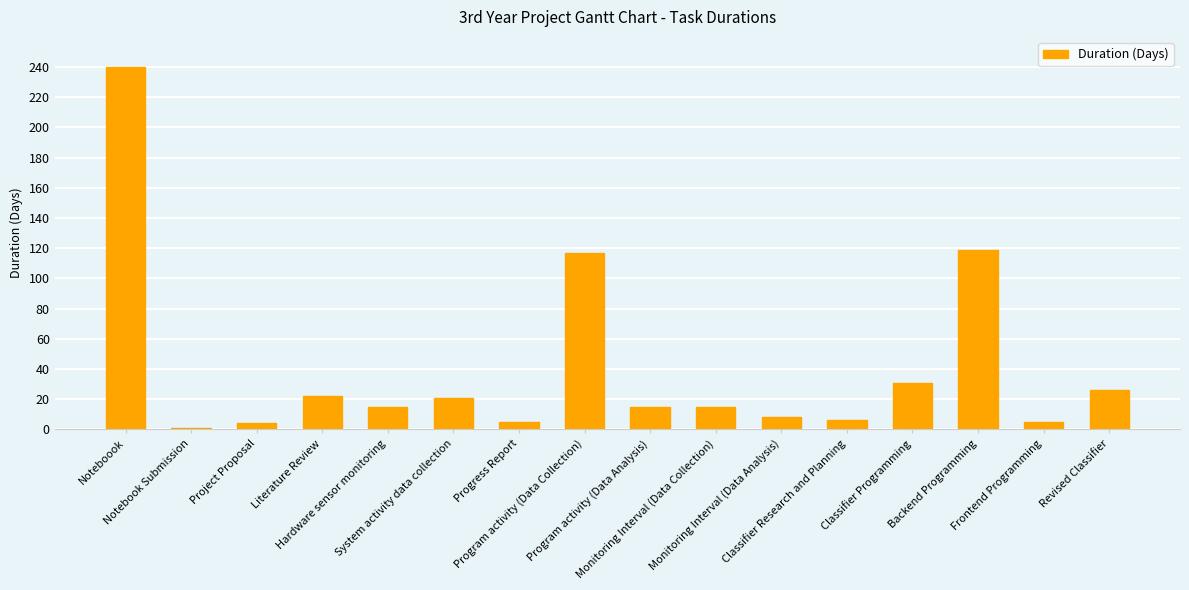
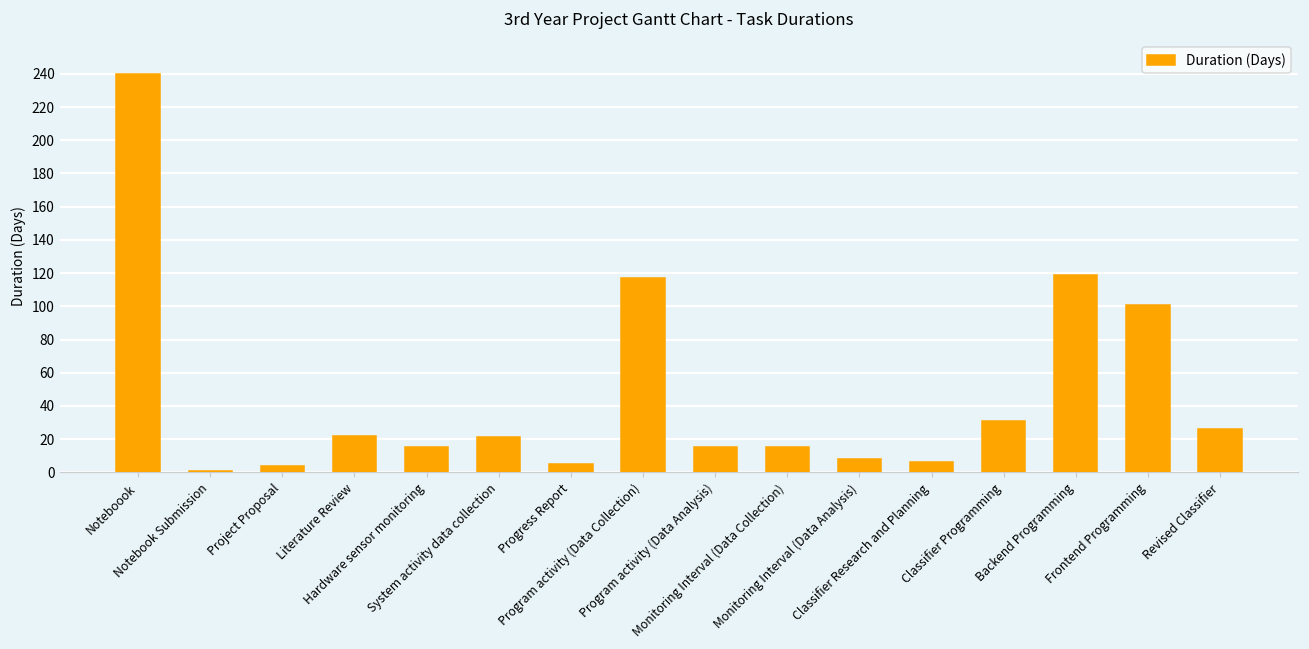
Frontend Programming: 5 -> 101
